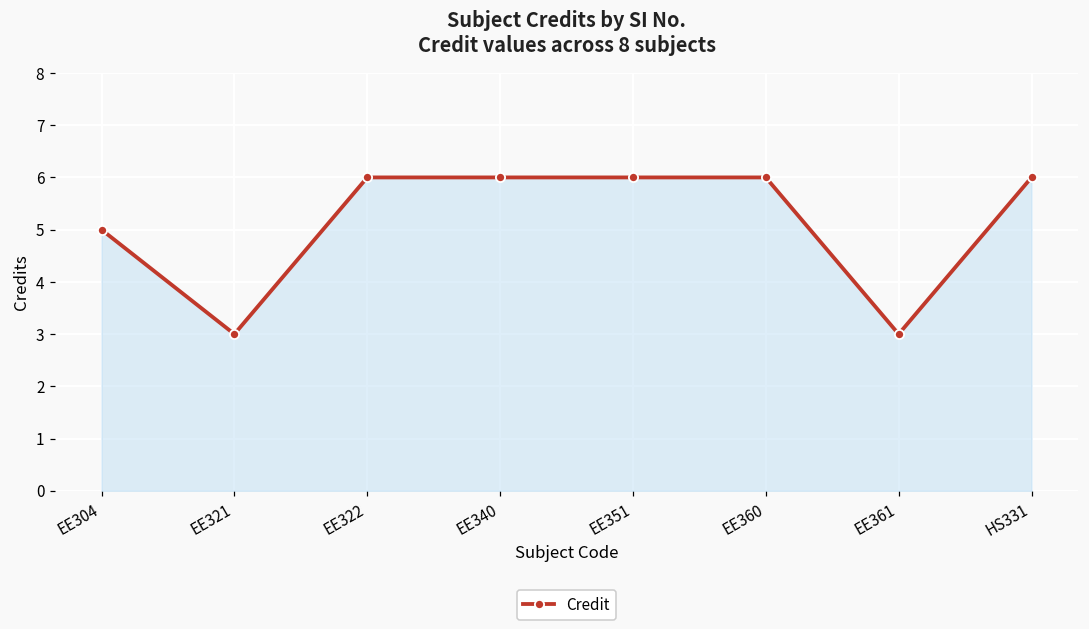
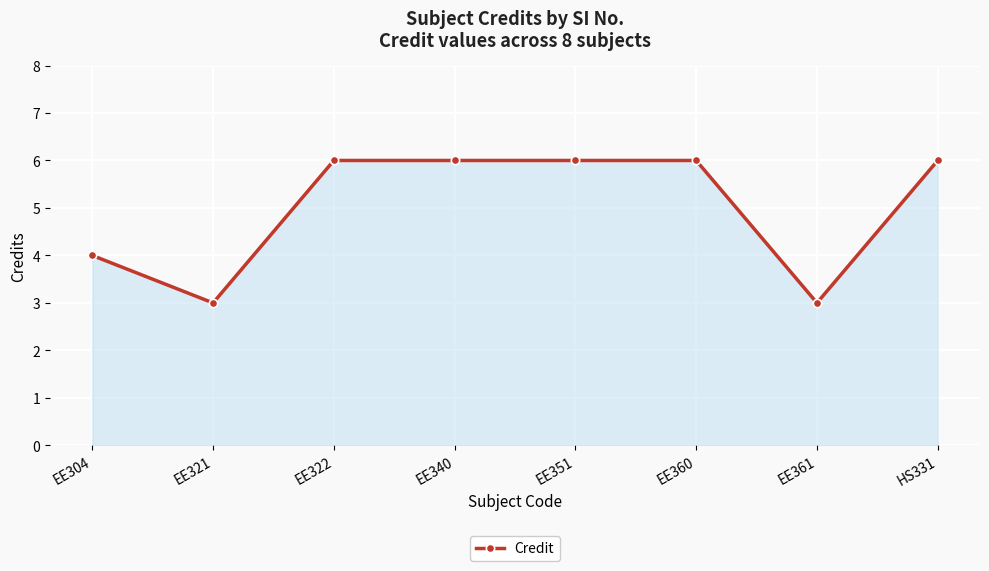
EE304: 5 -> 4
